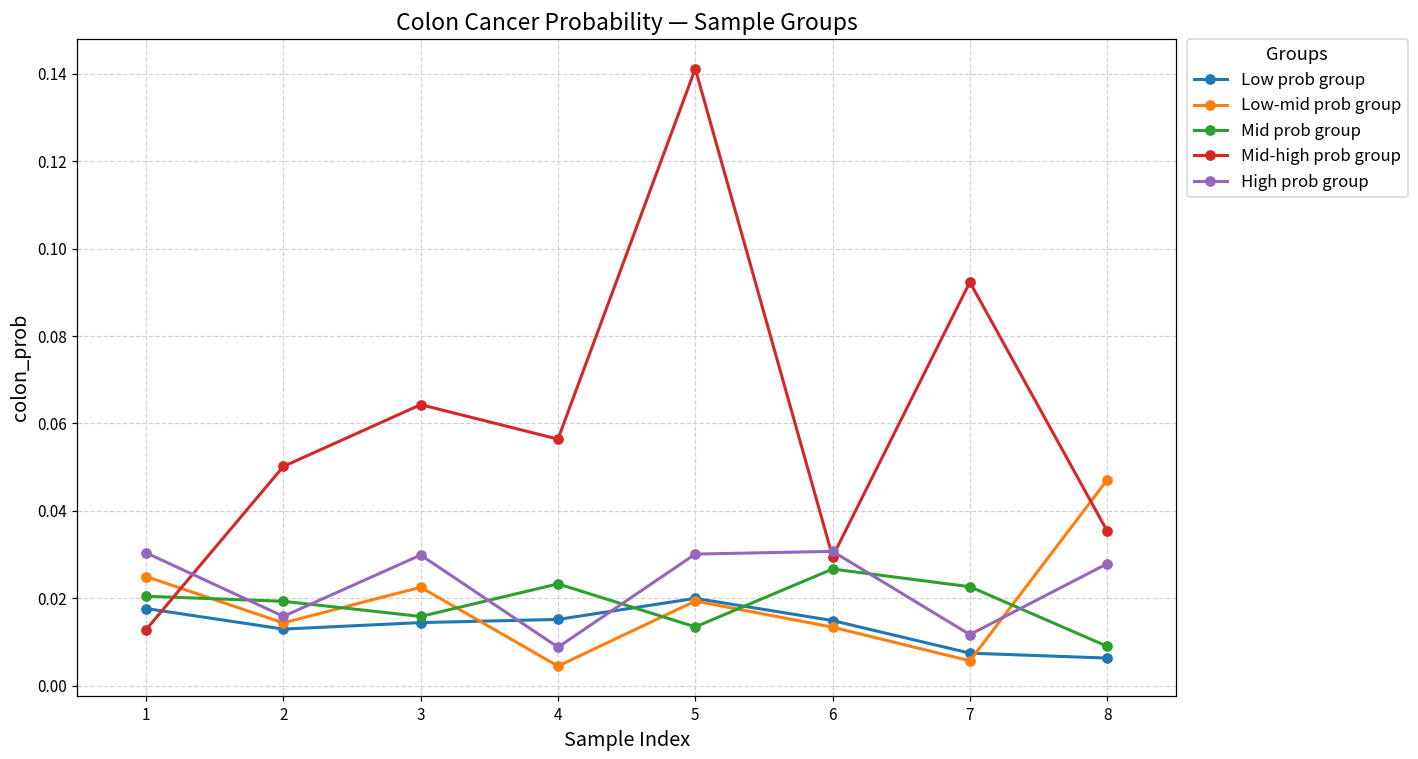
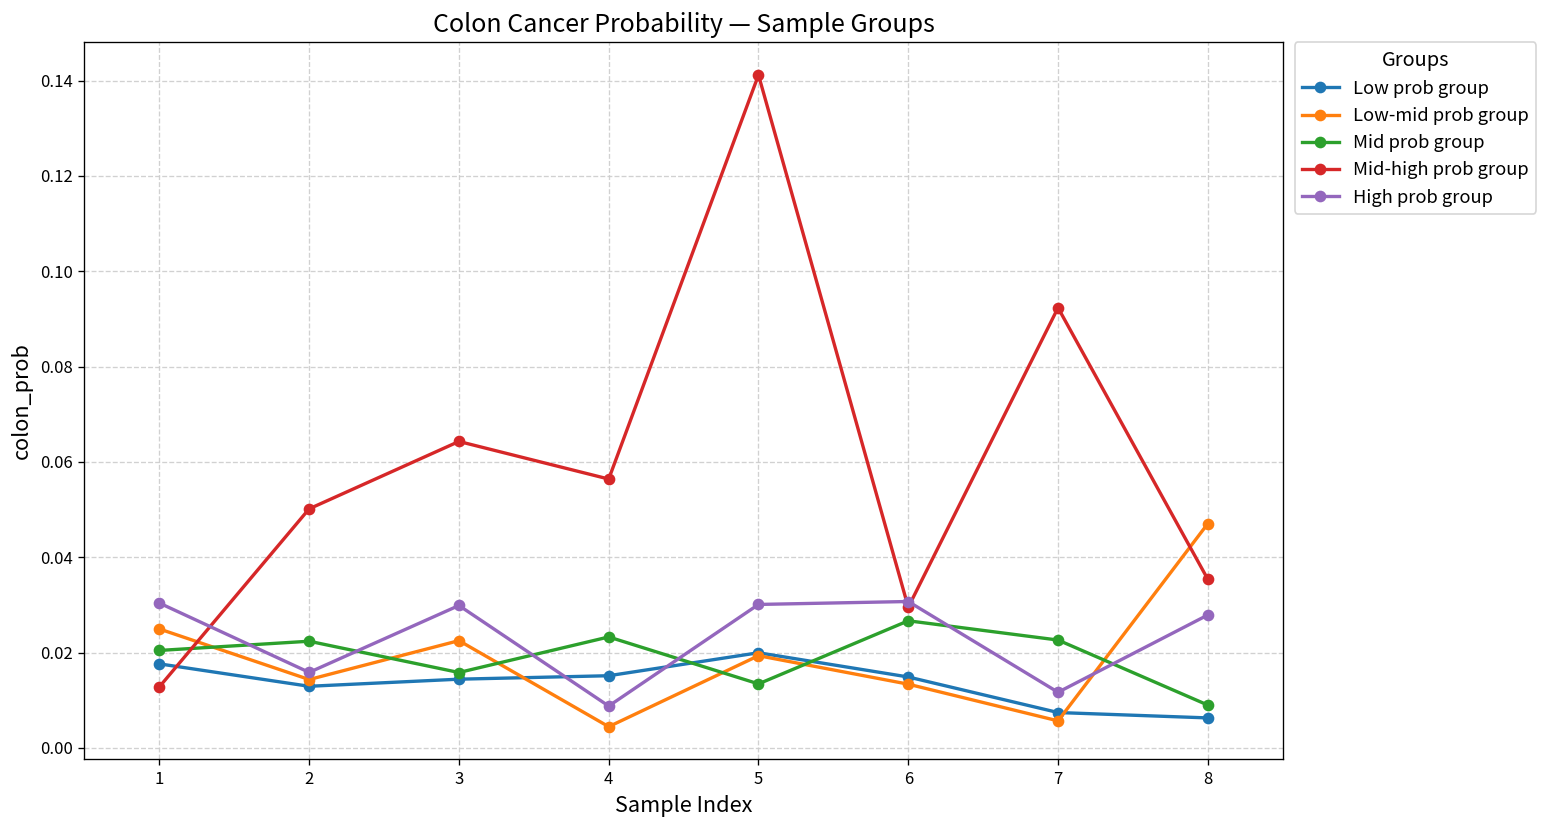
Mid prob group, 2: 0.019 -> 0.022
